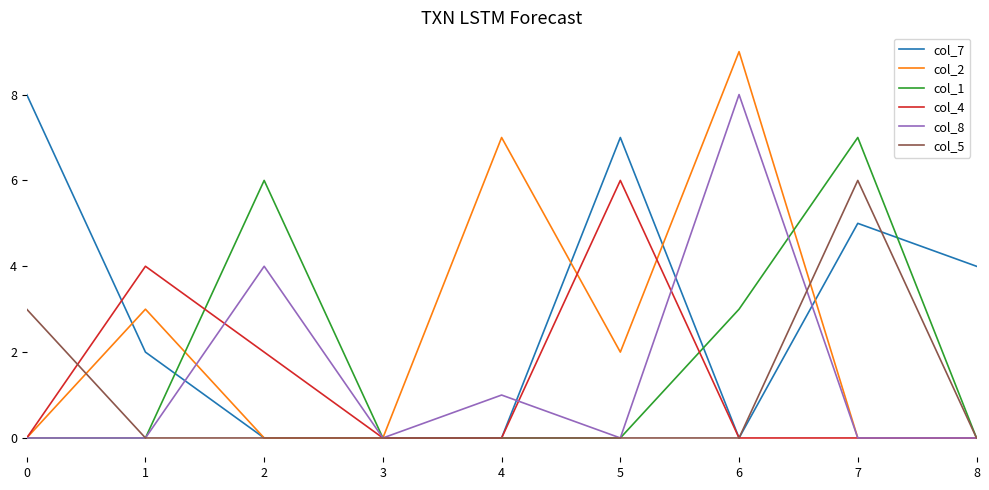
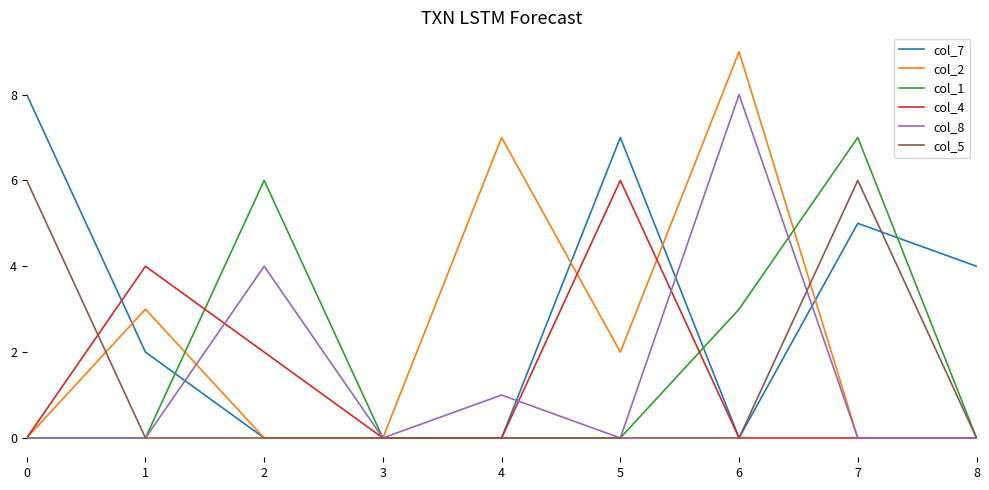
col_5, 0: 3 -> 6
